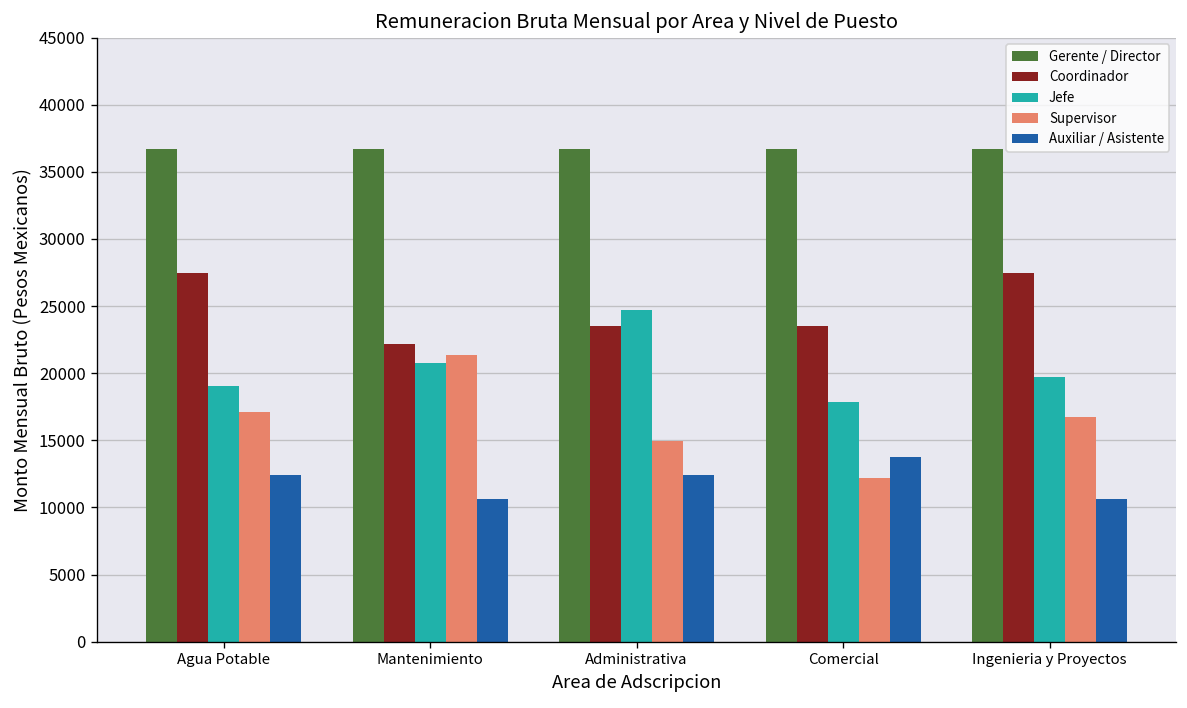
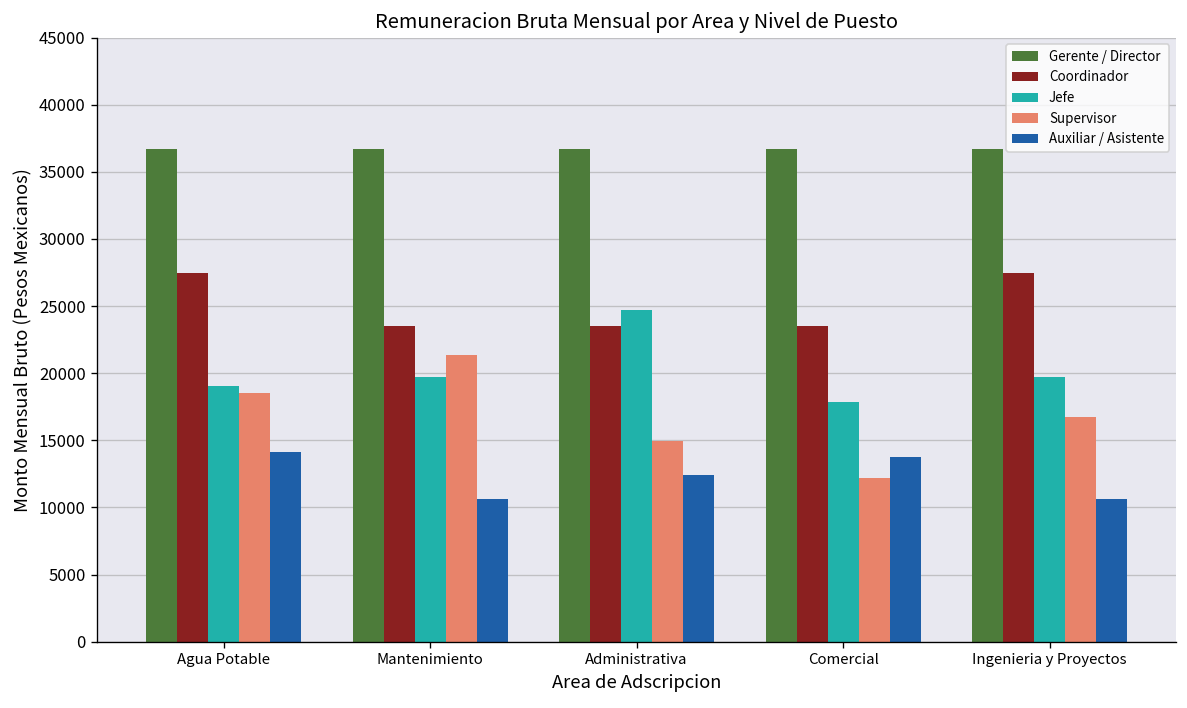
Supervisor, Agua Potable: 17100 -> 18600
Auxiliar / Asistente, Agua Potable: 12400 -> 14100
Coordinador, Mantenimiento: 22200 -> 23500
Jefe, Mantenimiento: 20800 -> 19700
